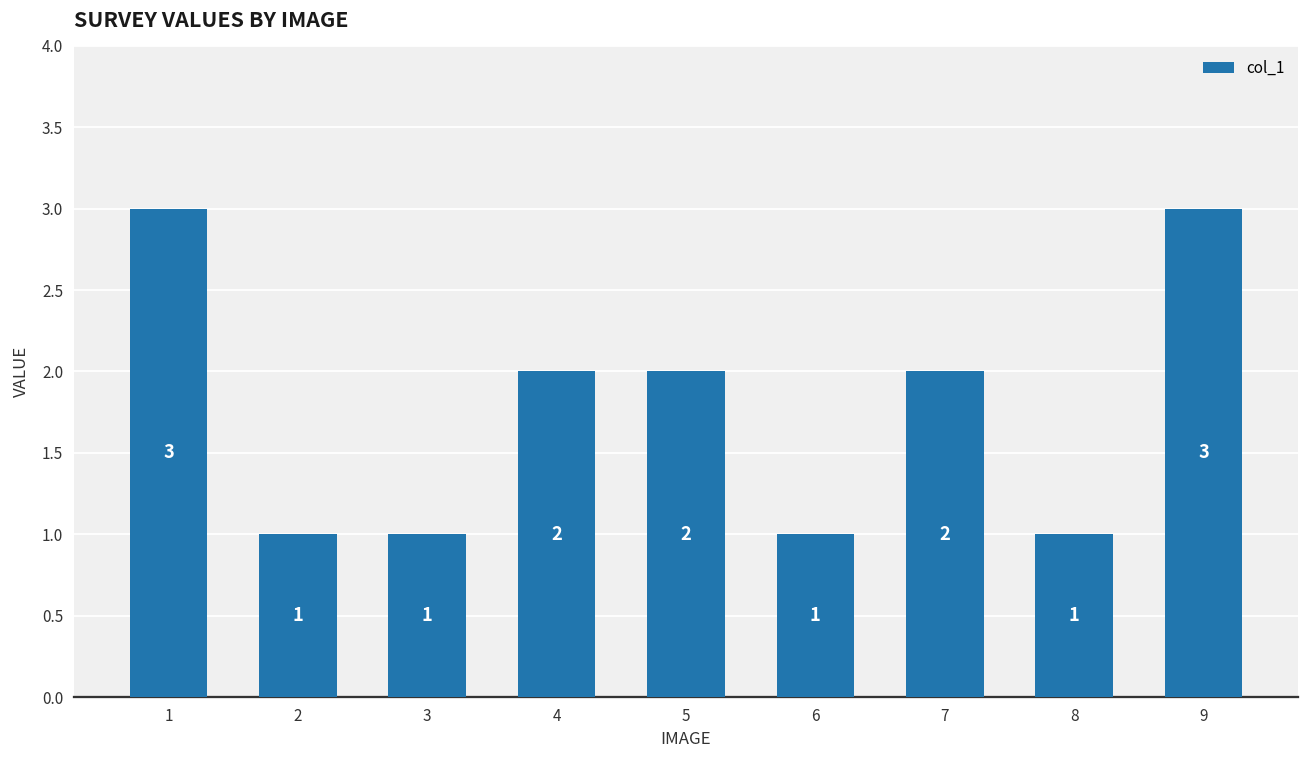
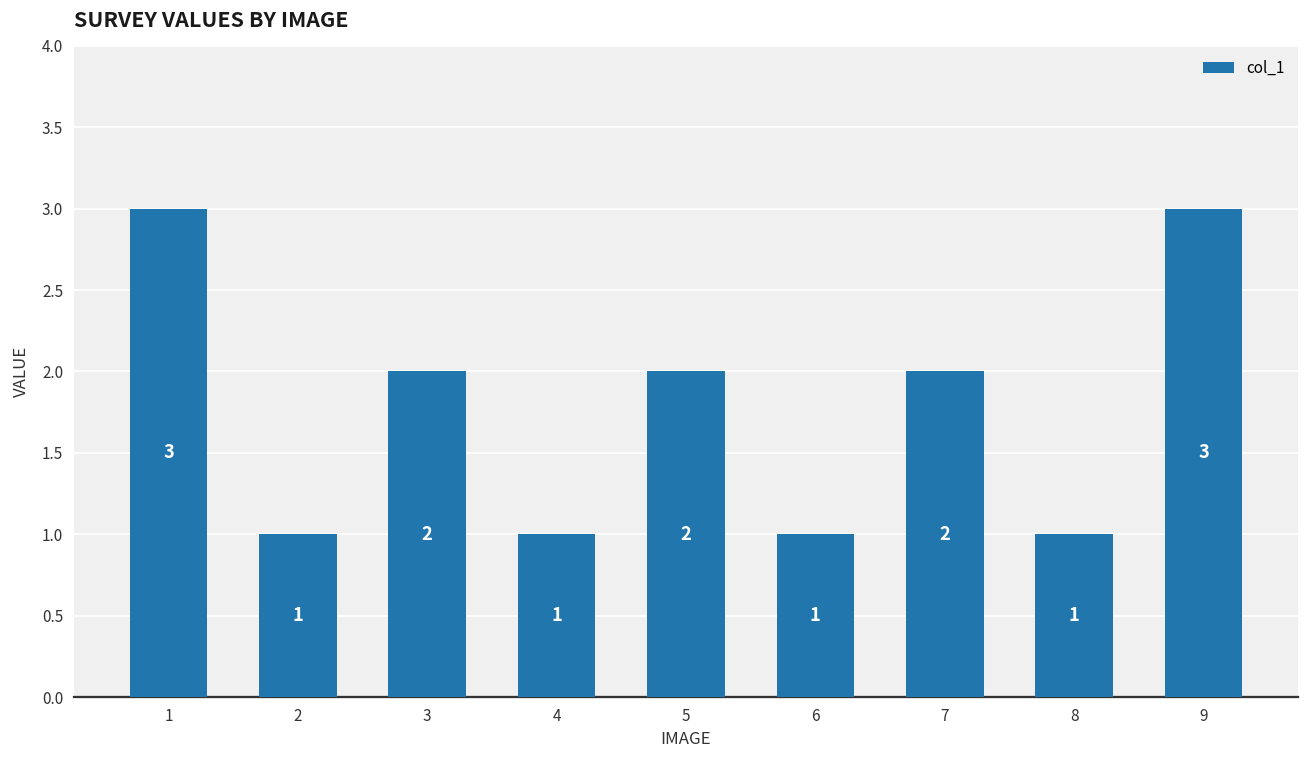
3: 1 -> 2
4: 2 -> 1
